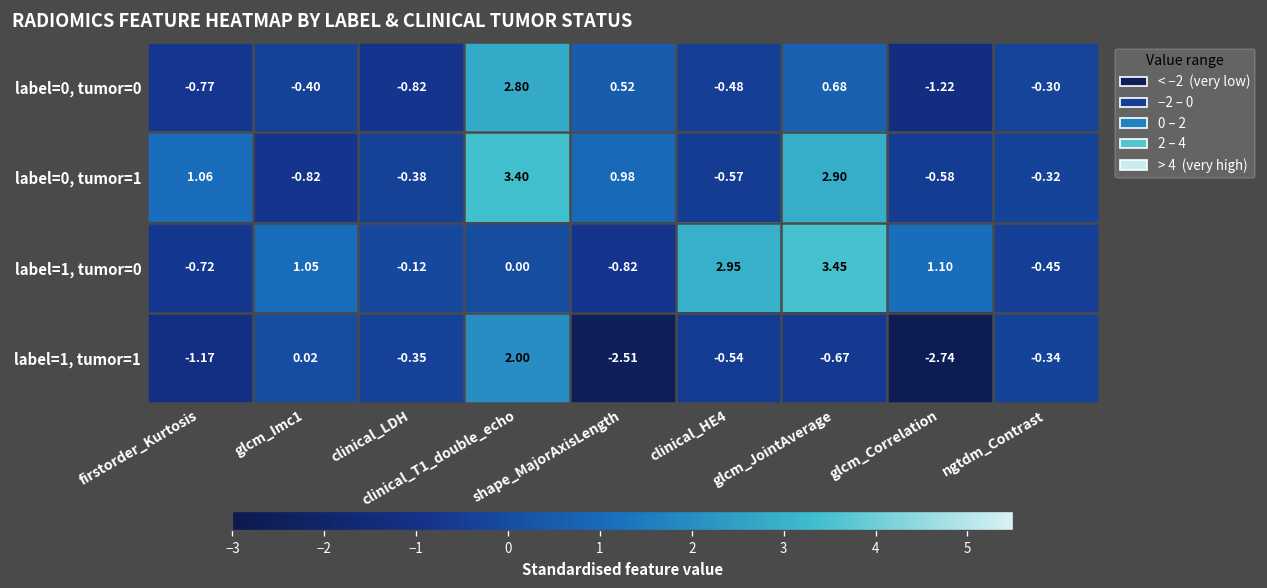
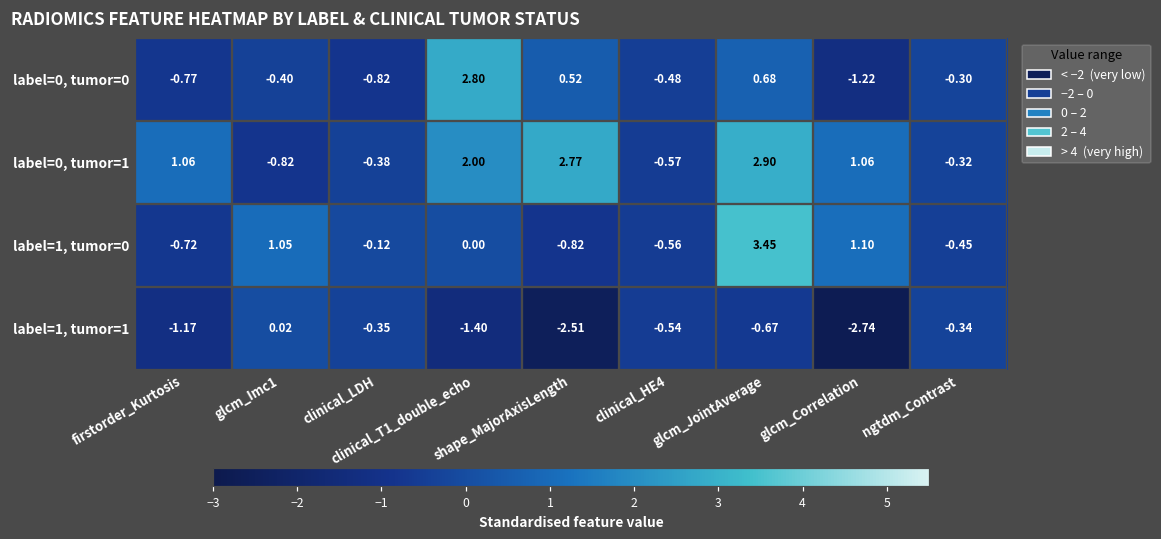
label=0, tumor=1, clinical_T1_double_echo: 3.40 -> 2.00
label=0, tumor=1, shape_MajorAxisLength: 0.98 -> 2.77
label=0, tumor=1, glcm_Correlation: -0.58 -> 1.06
label=1, tumor=0, clinical_HE4: 2.95 -> -0.56
label=1, tumor=1, clinical_T1_double_echo: 2.00 -> -1.40
